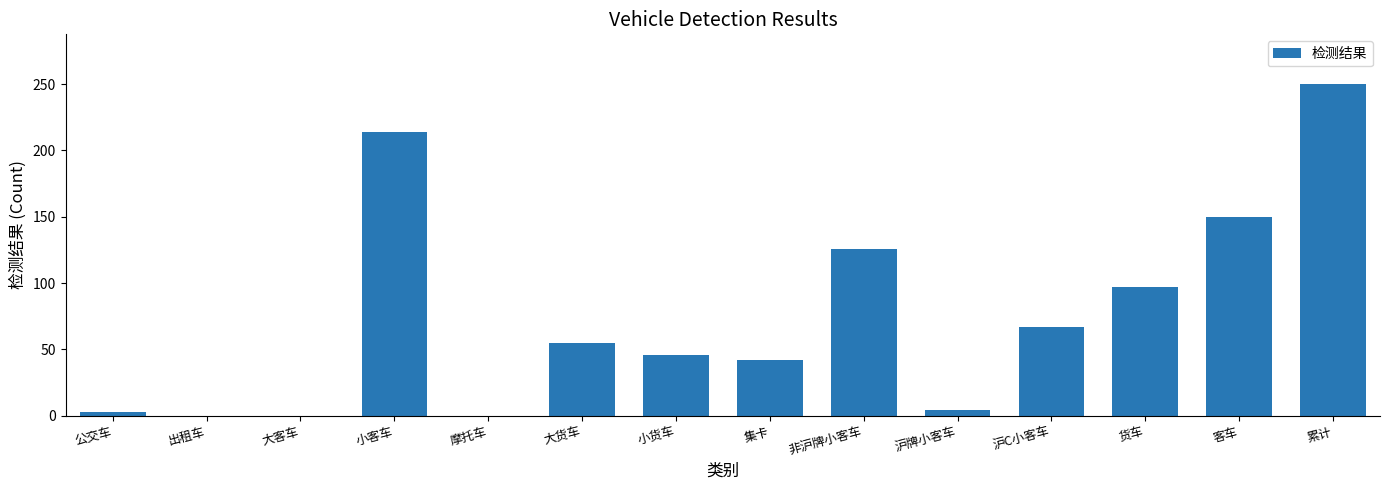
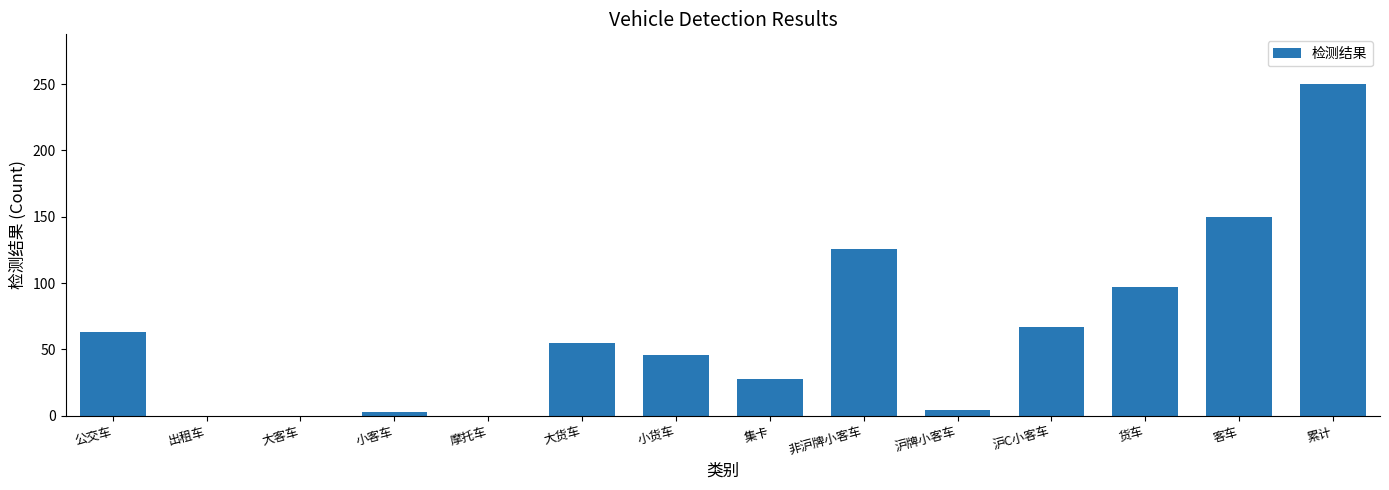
公交车: 3 -> 63
小客车: 214 -> 3
集卡: 42 -> 28
